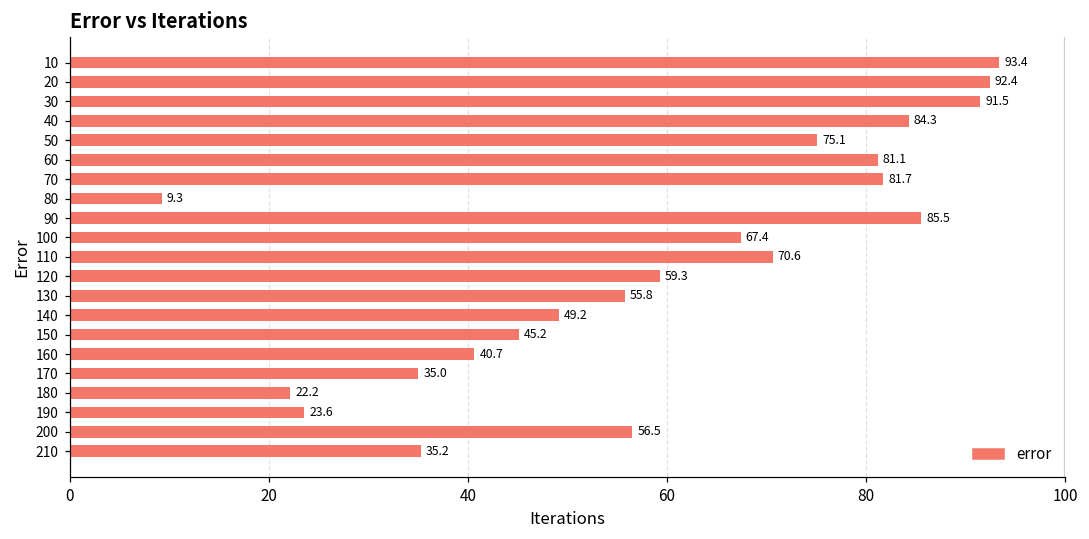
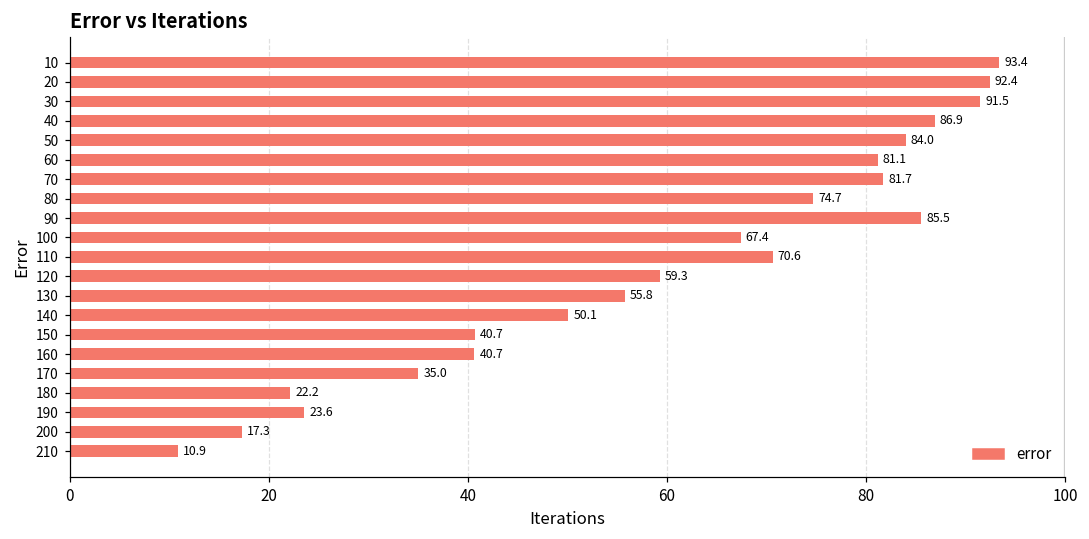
40: 84.3 -> 86.9
50: 75.1 -> 84.0
80: 9.3 -> 74.7
140: 49.2 -> 50.1
150: 45.2 -> 40.7
200: 56.5 -> 17.3
210: 35.2 -> 10.9
